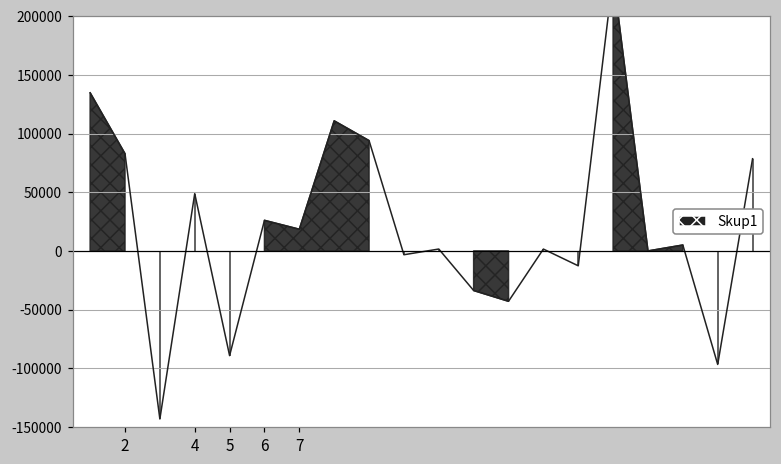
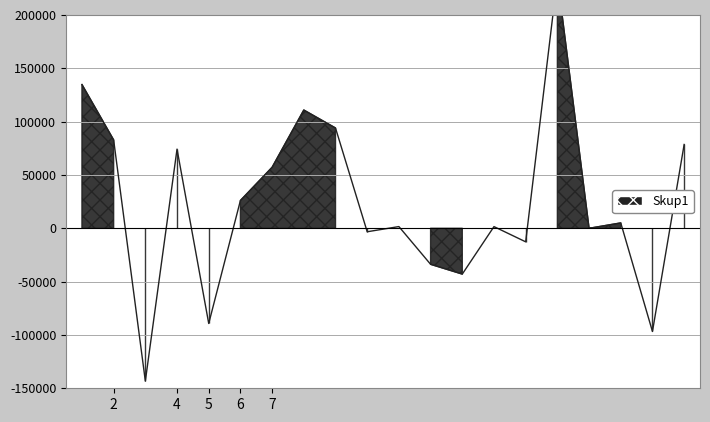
4: 49000 -> 74000
7: 18000 -> 57000
